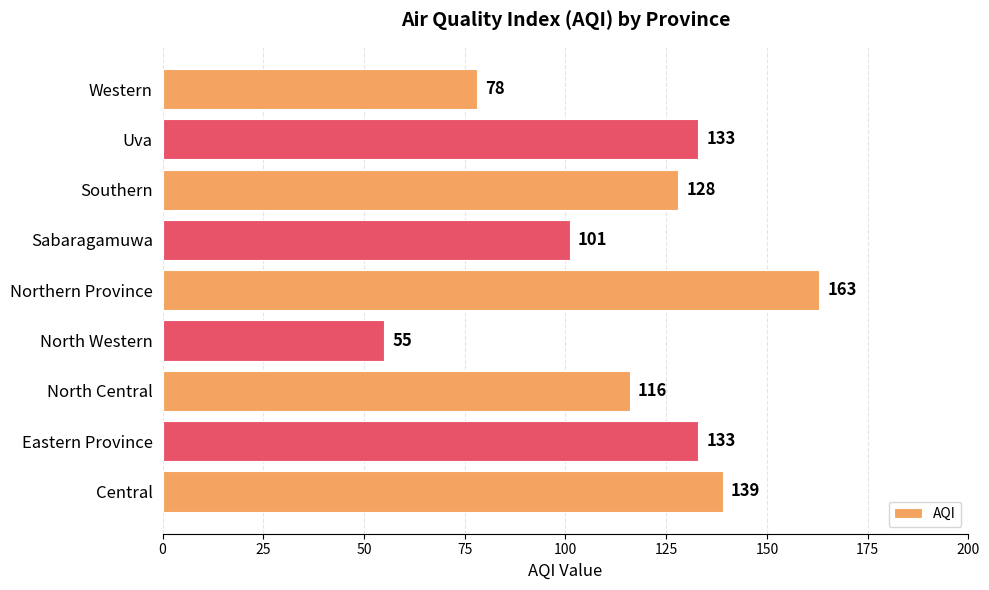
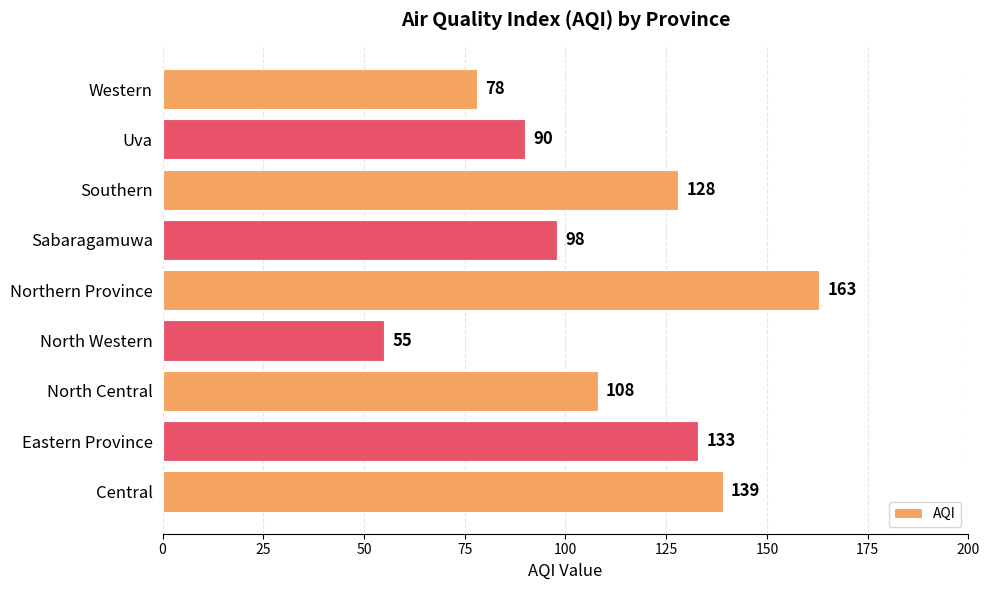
Uva: 133 -> 90
Sabaragamuwa: 101 -> 98
North Central: 116 -> 108
